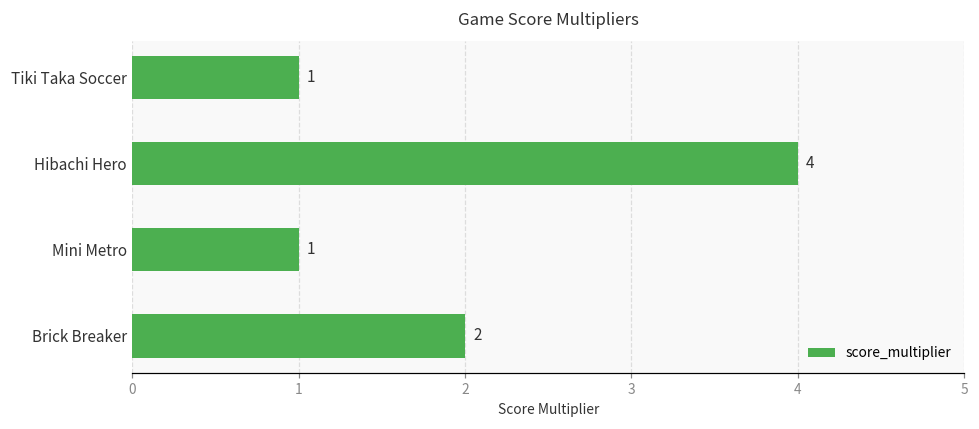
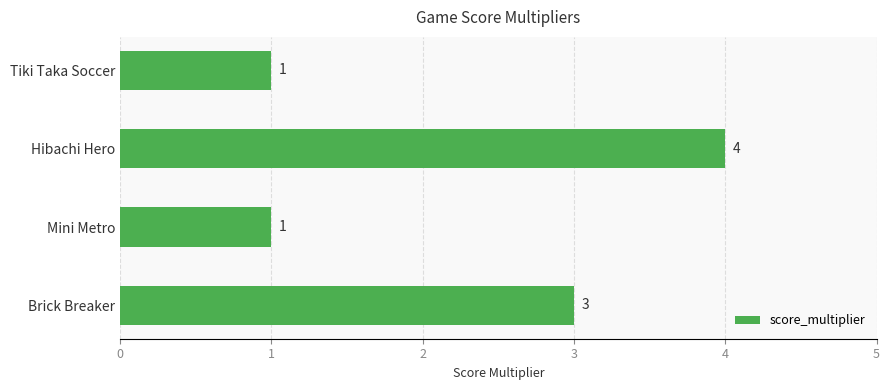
Brick Breaker: 2 -> 3
